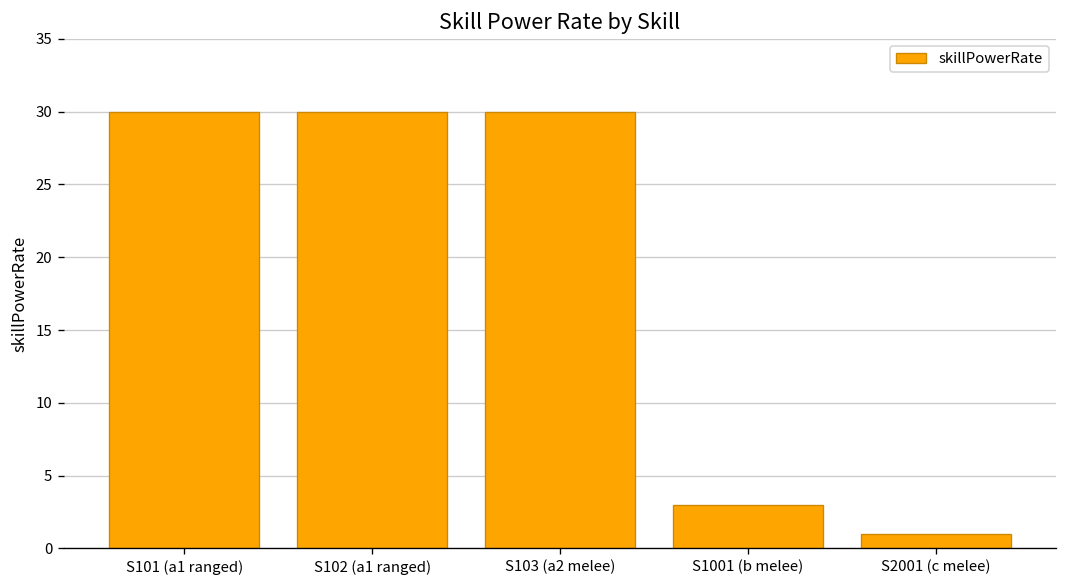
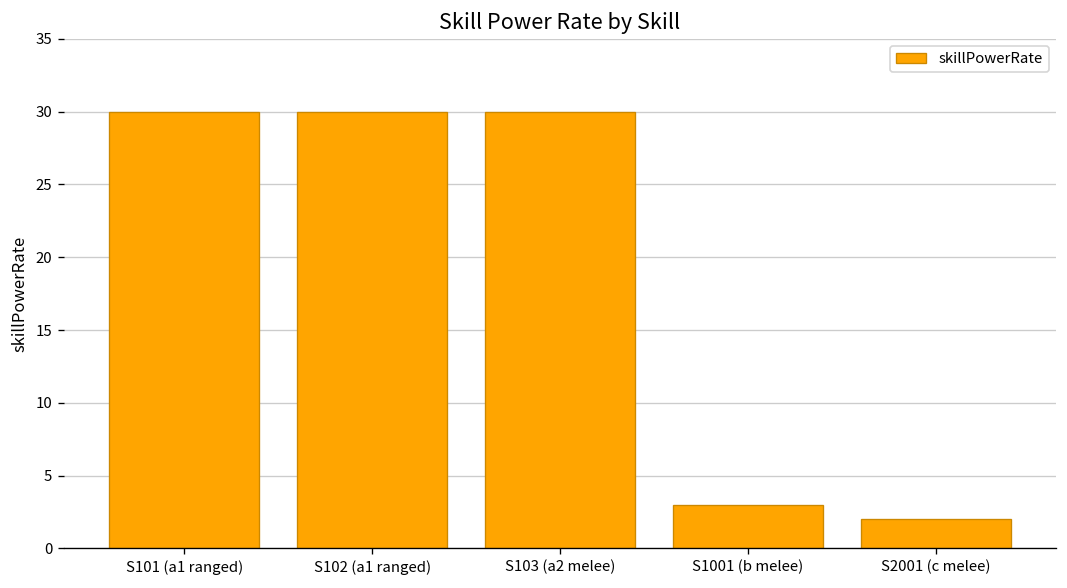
S2001 (c melee): 1 -> 2
